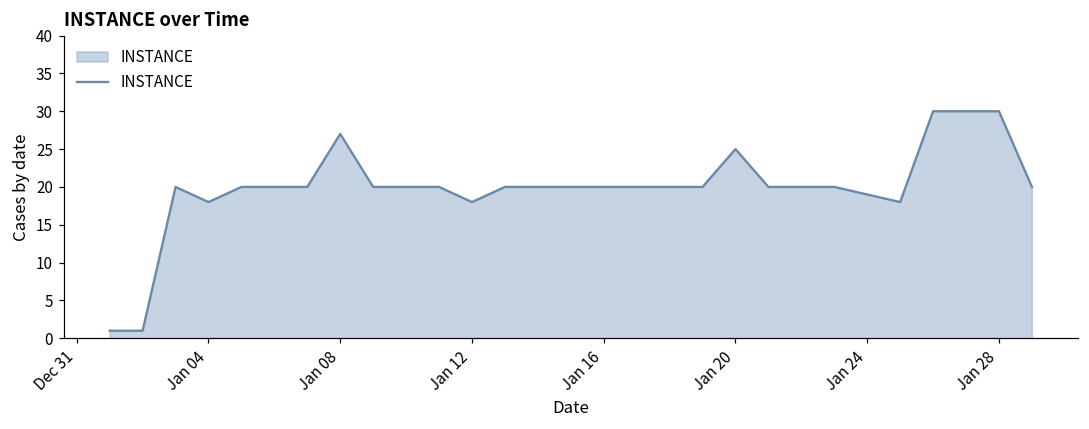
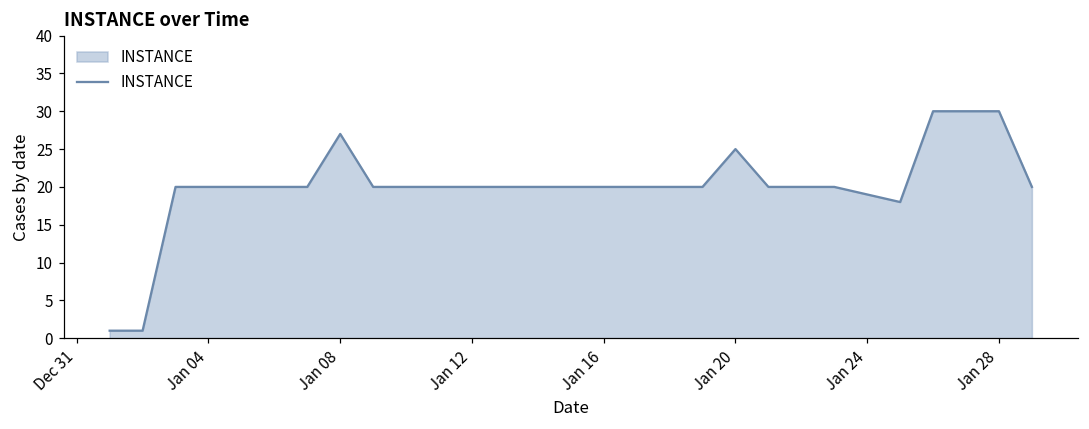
Jan 04: 18 -> 20
Jan 12: 18 -> 20
